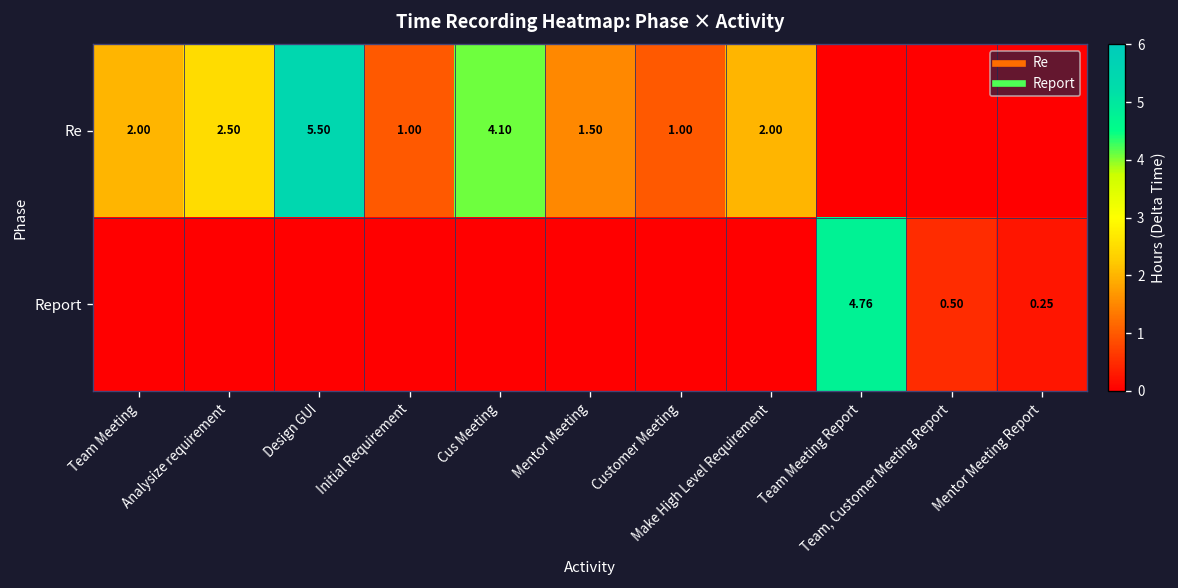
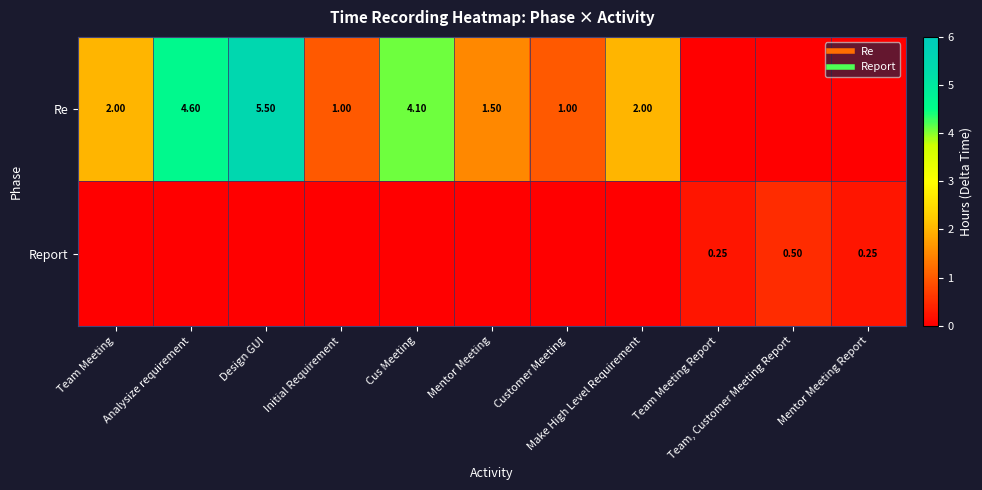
Re, Analysize requirement: 2.50 -> 4.60
Report, Team Meeting Report: 4.76 -> 0.25
